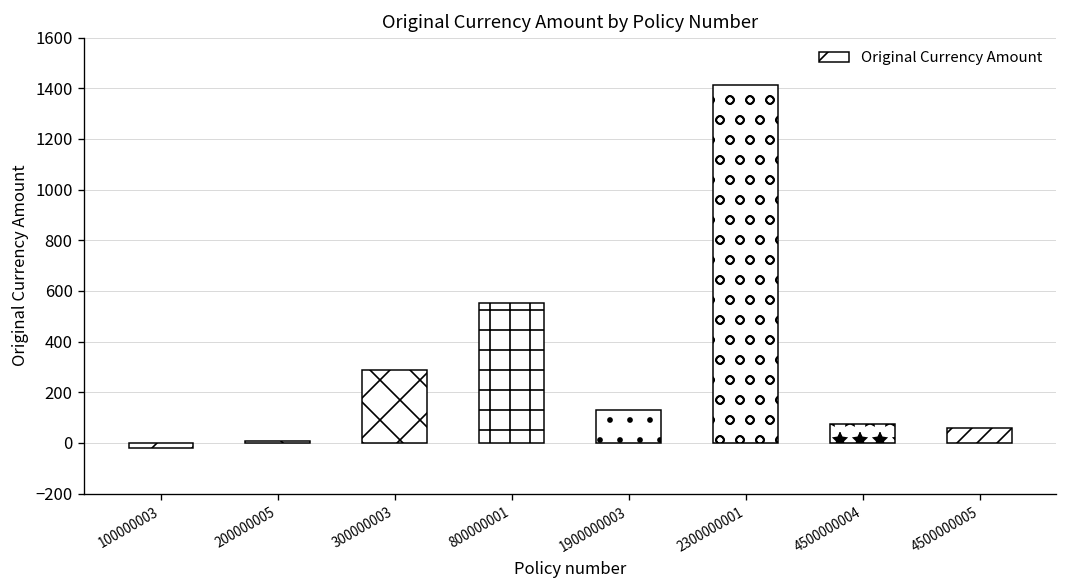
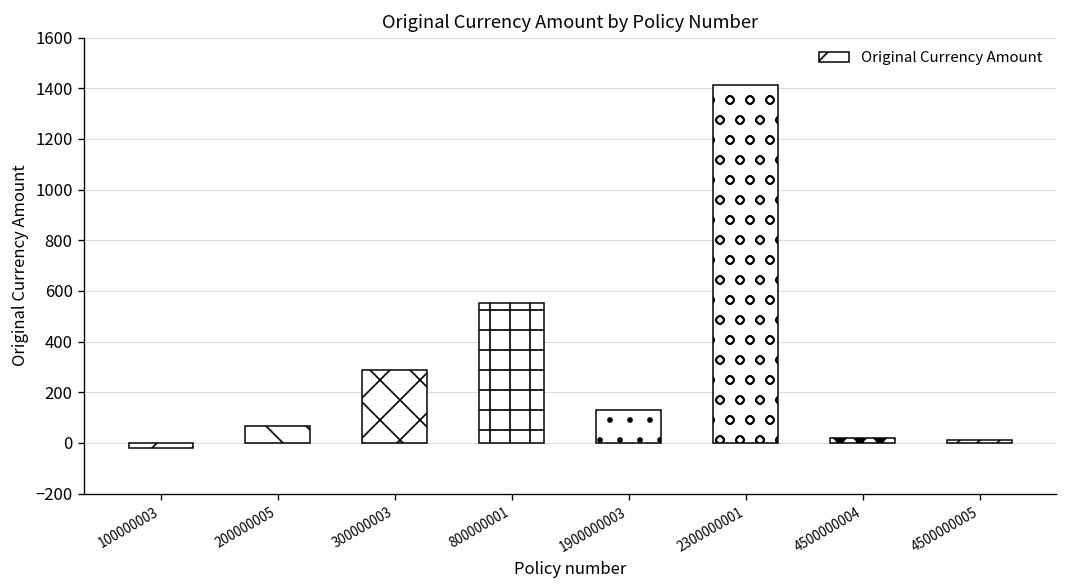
200000005: 10 -> 70
4500000004: 70 -> 20
4500000005: 60 -> 10
